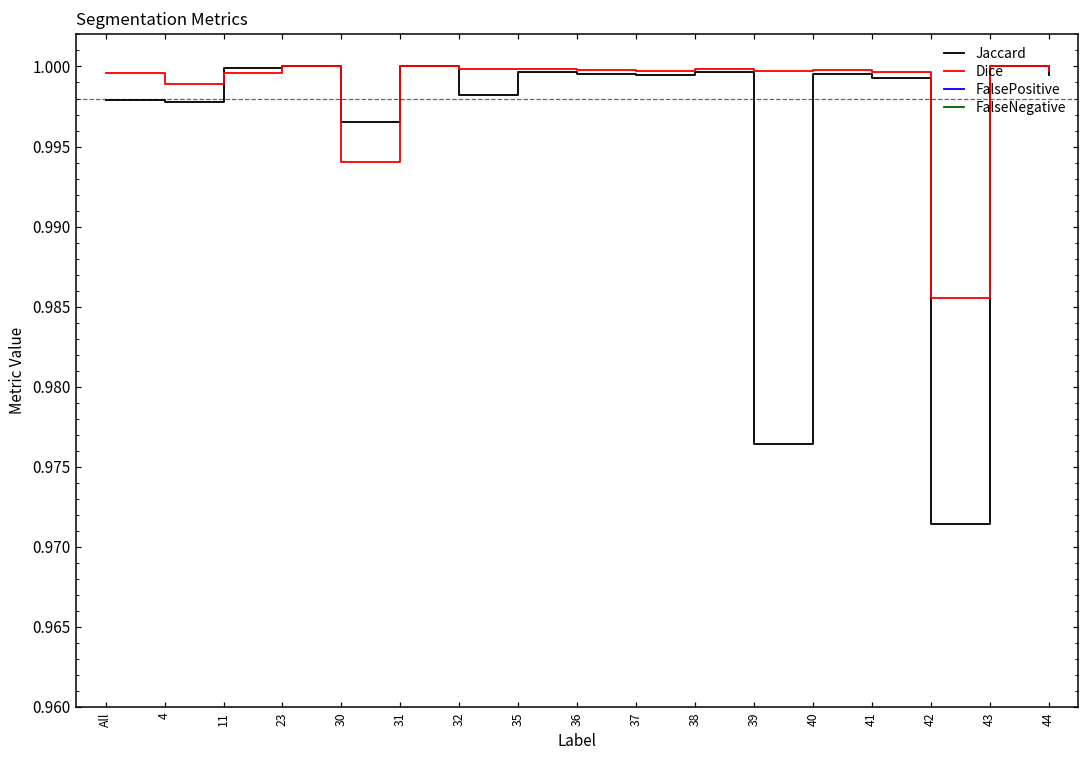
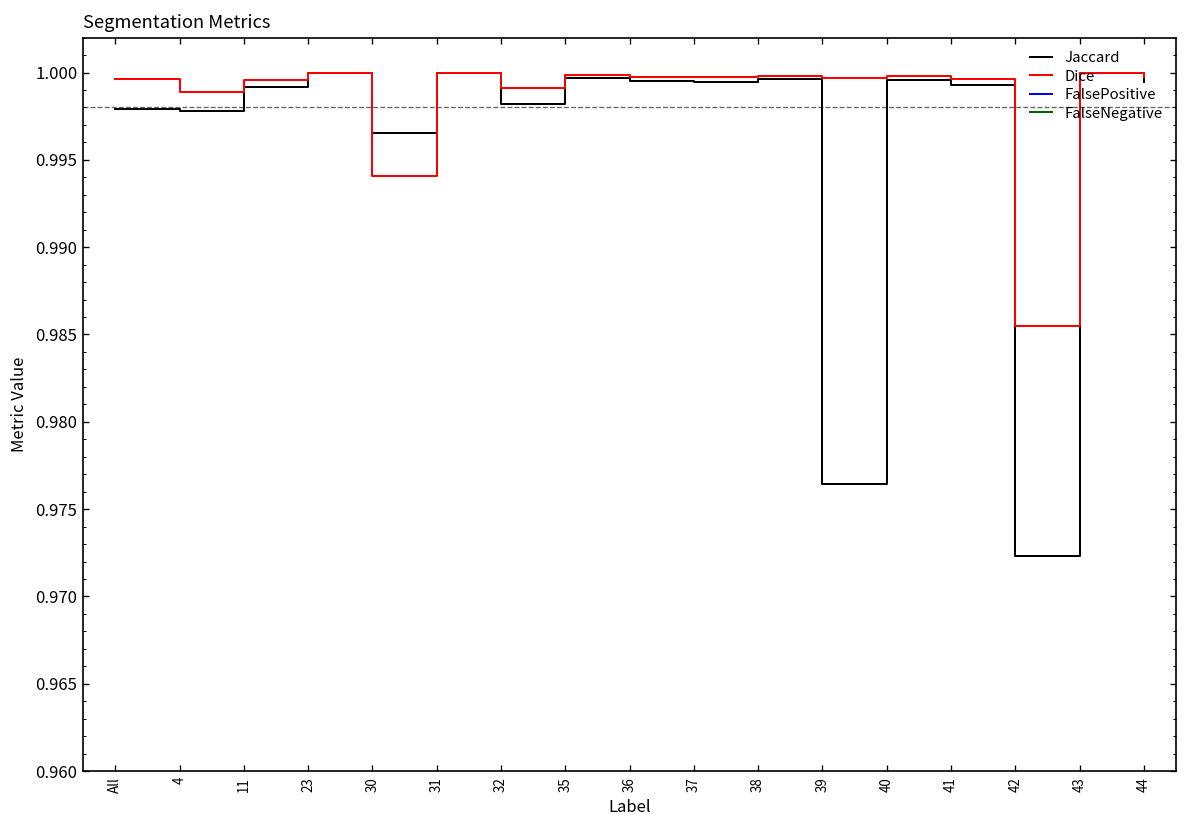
Jaccard, 11: 0.9999 -> 0.9992
Dice, 32: 0.9998 -> 0.9991
Jaccard, 42: 0.9714 -> 0.9723
